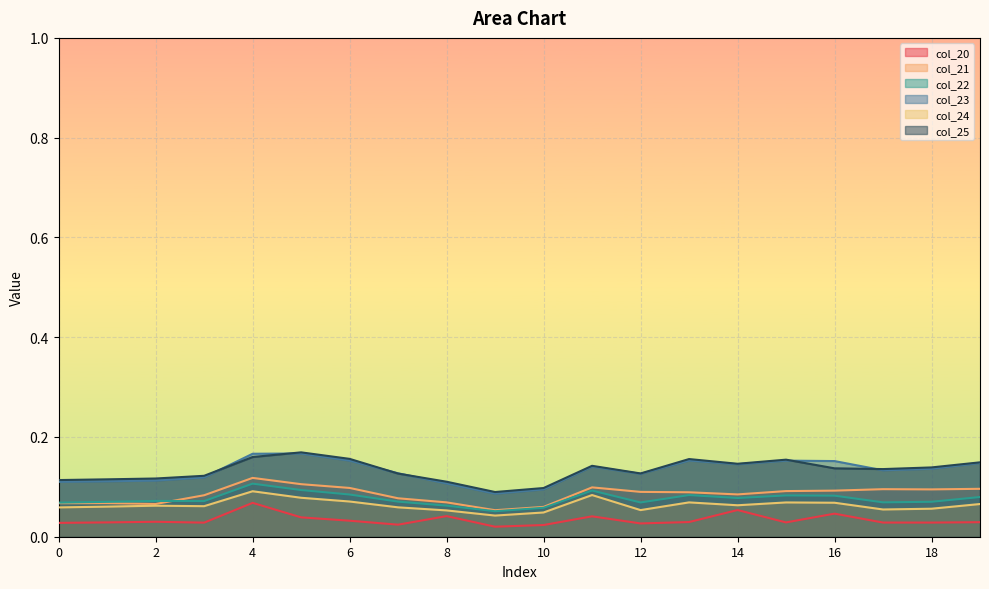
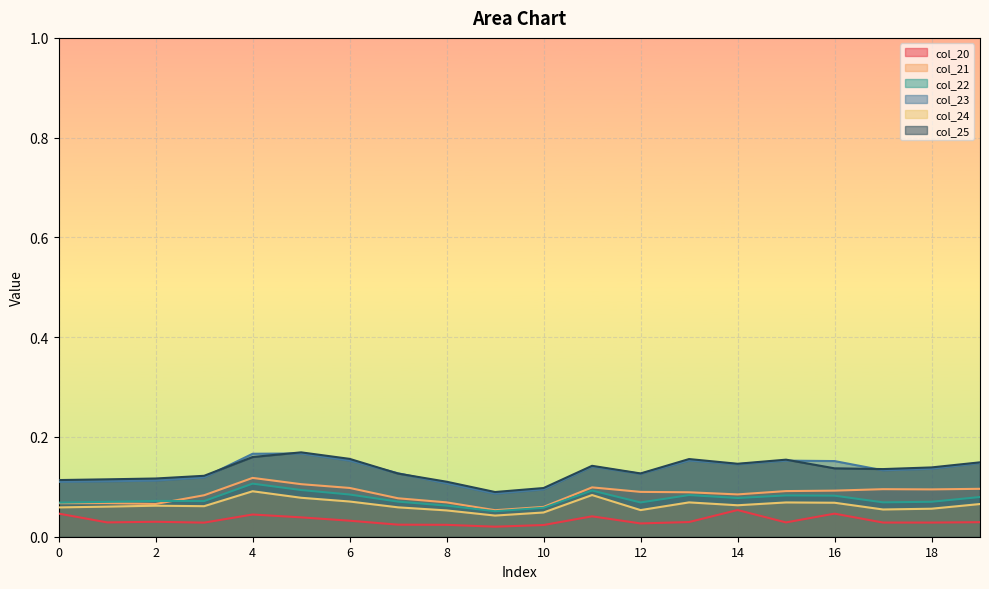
col_20, 0: 0.03 -> 0.05
col_20, 4: 0.07 -> 0.04
col_20, 8: 0.04 -> 0.02
